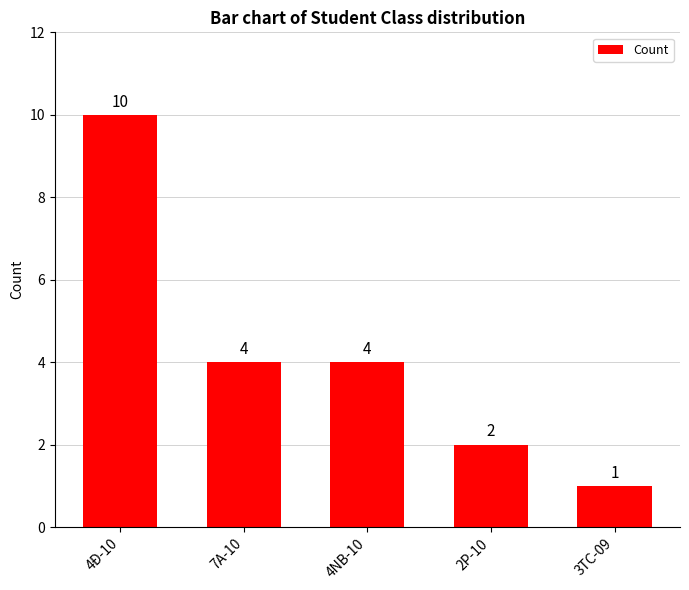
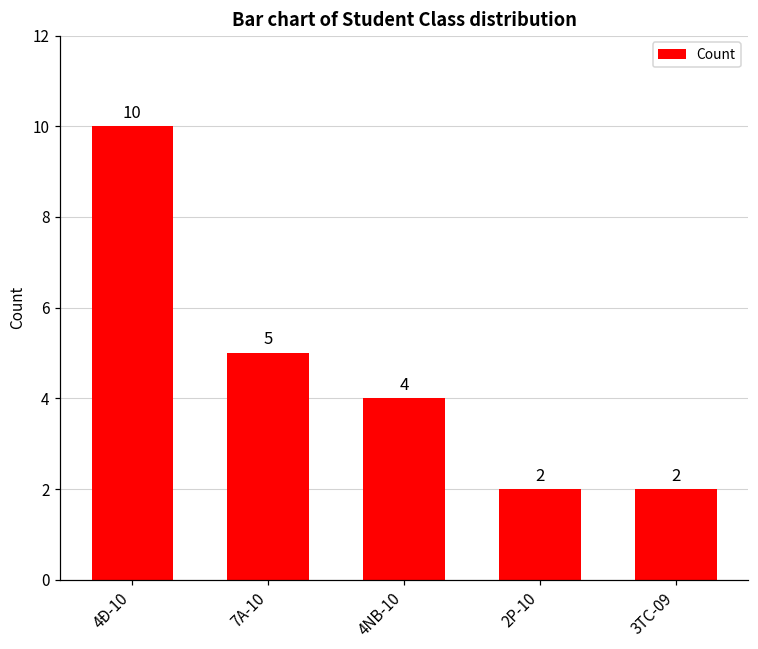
7A-10: 4 -> 5
3TC-09: 1 -> 2
